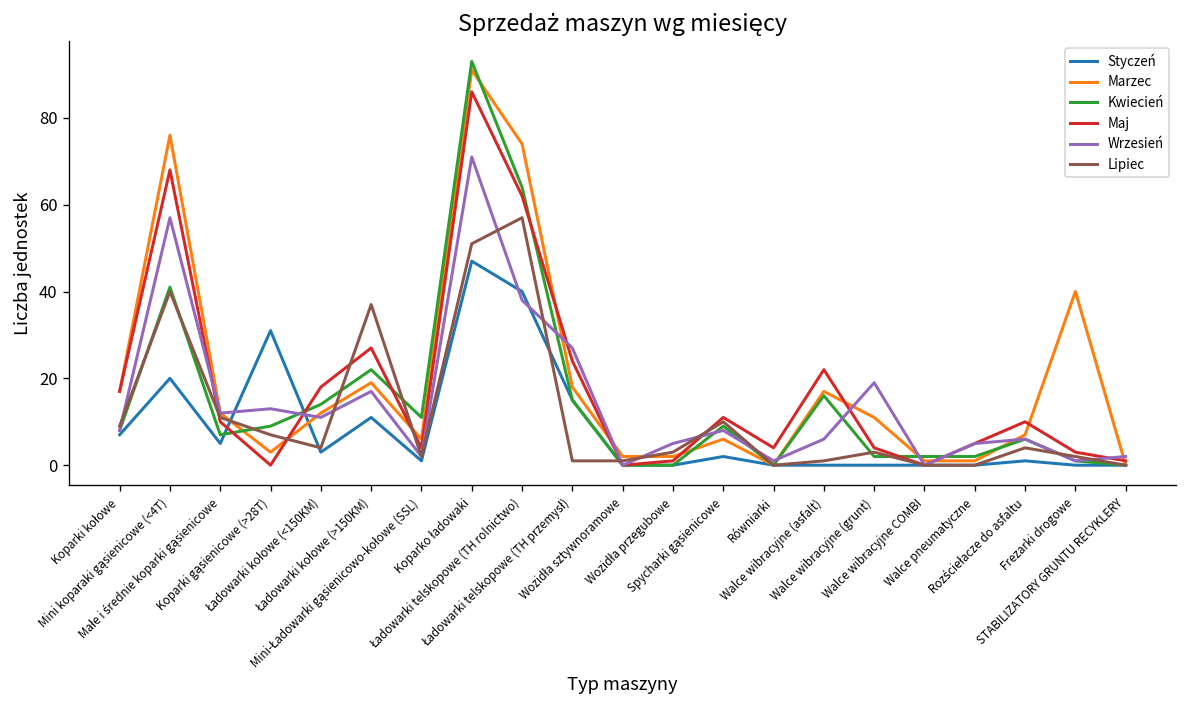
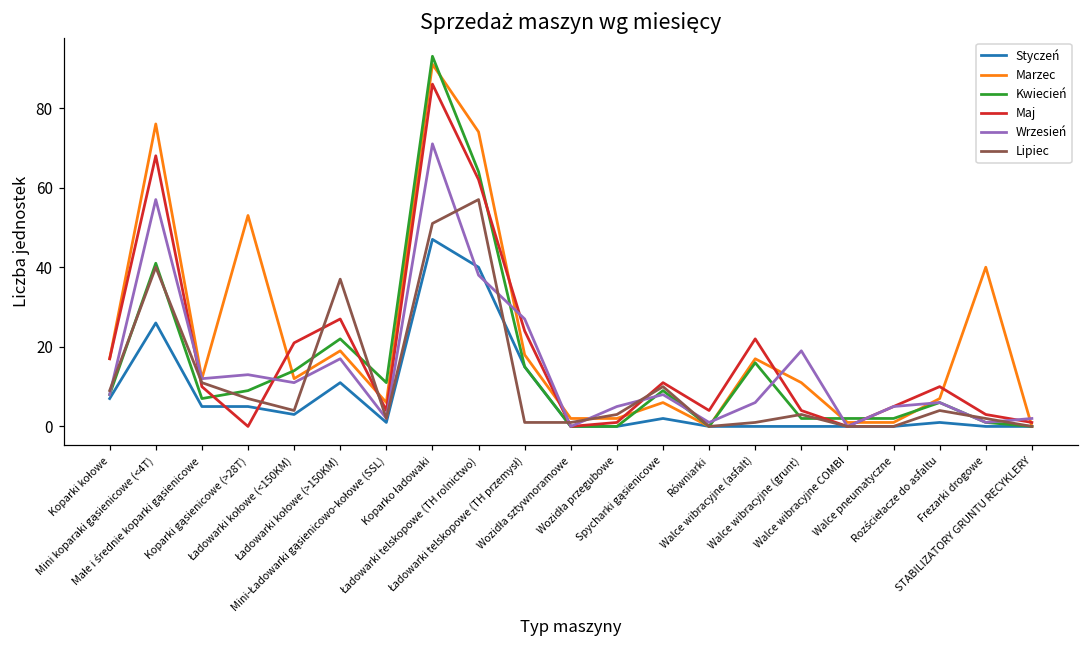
Styczeń, Mini koparaki gąsienicowe (<4T): 20 -> 26
Styczeń, Koparki gąsienicowe (>28T): 31 -> 5
Marzec, Koparki gąsienicowe (>28T): 3 -> 53
Maj, Ładowarki kołowe (<150KM): 18 -> 21
